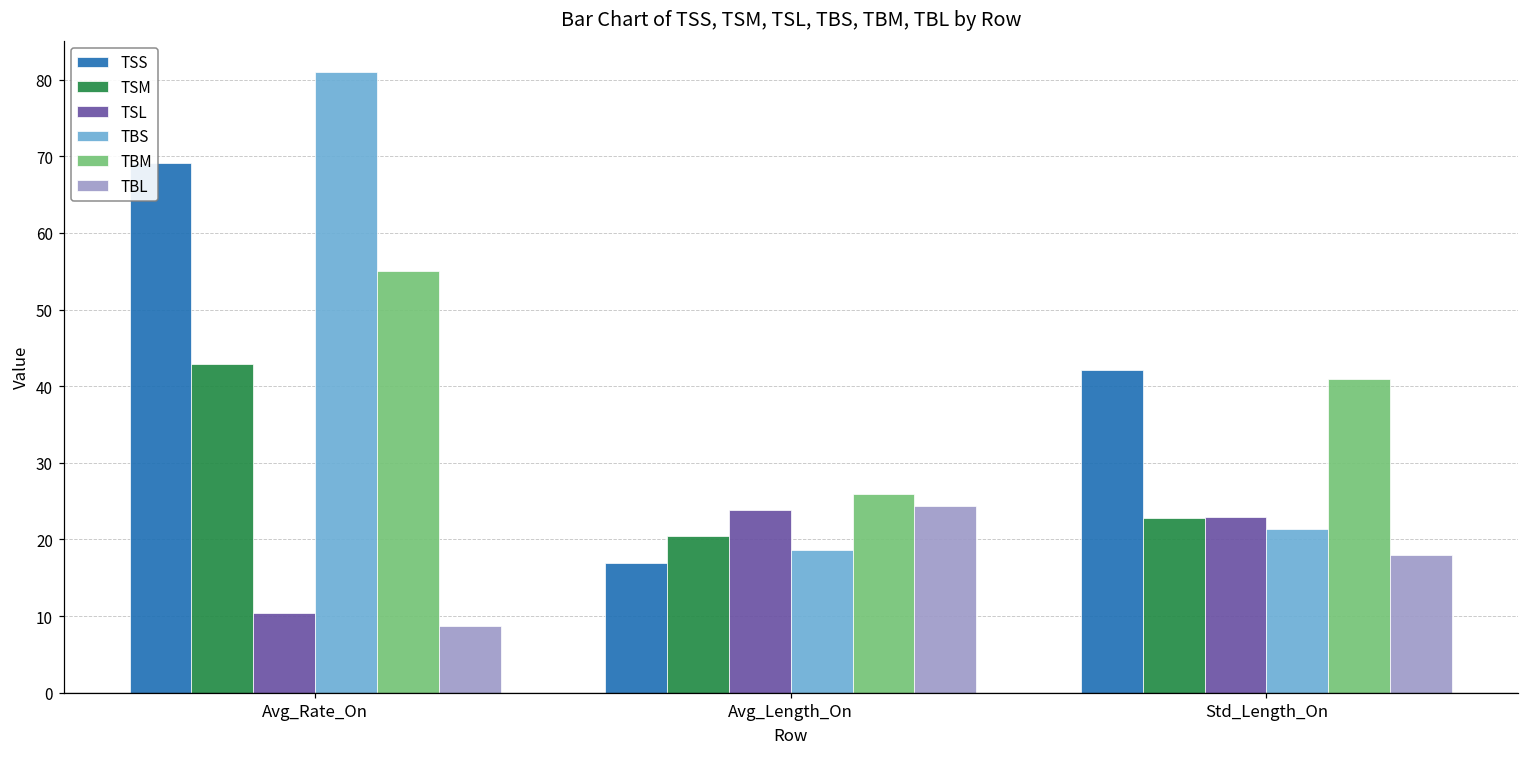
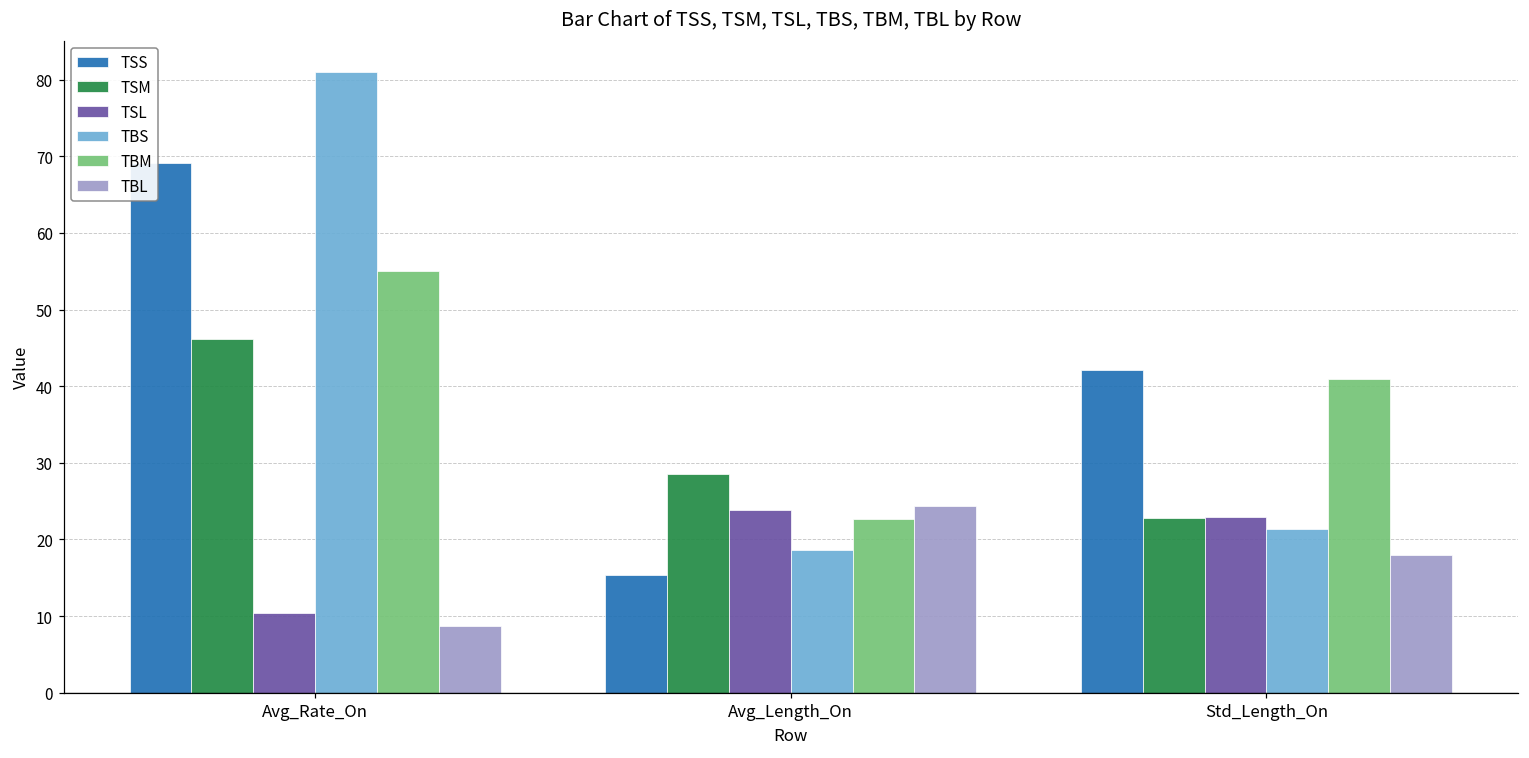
TSM, Avg_Rate_On: 43 -> 46
TSS, Avg_Length_On: 17 -> 15
TSM, Avg_Length_On: 21 -> 29
TBM, Avg_Length_On: 26 -> 23
